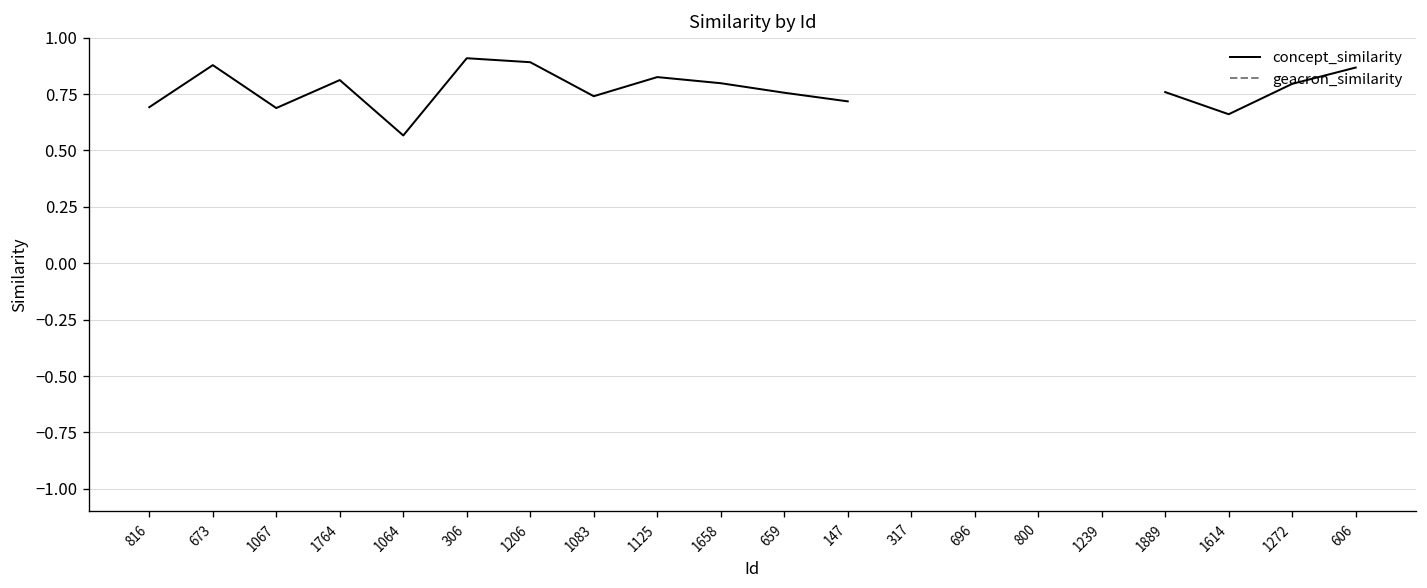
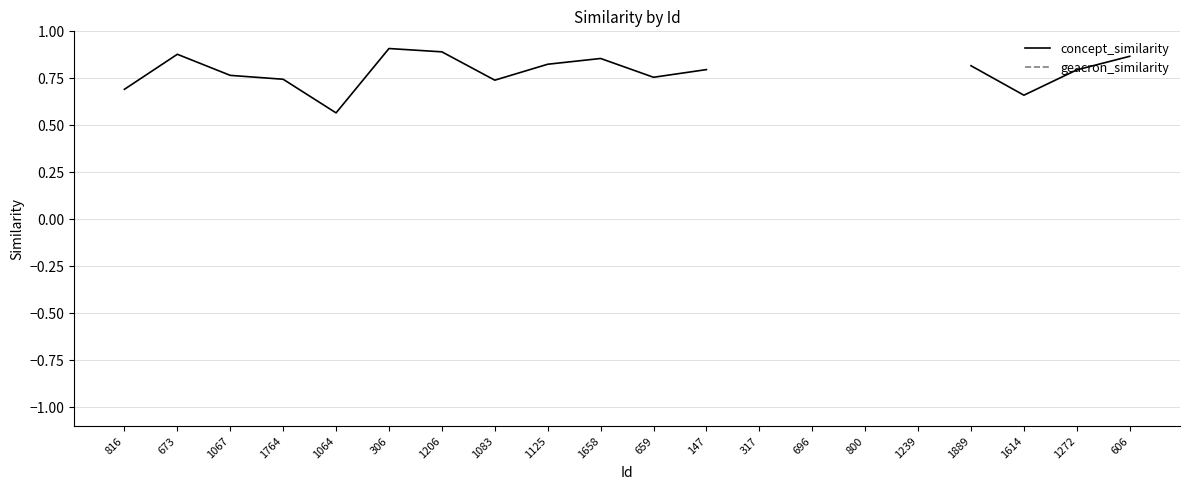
1067: 0.69 -> 0.77
1764: 0.81 -> 0.75
1658: 0.80 -> 0.86
147: 0.72 -> 0.80
1889: 0.76 -> 0.82
